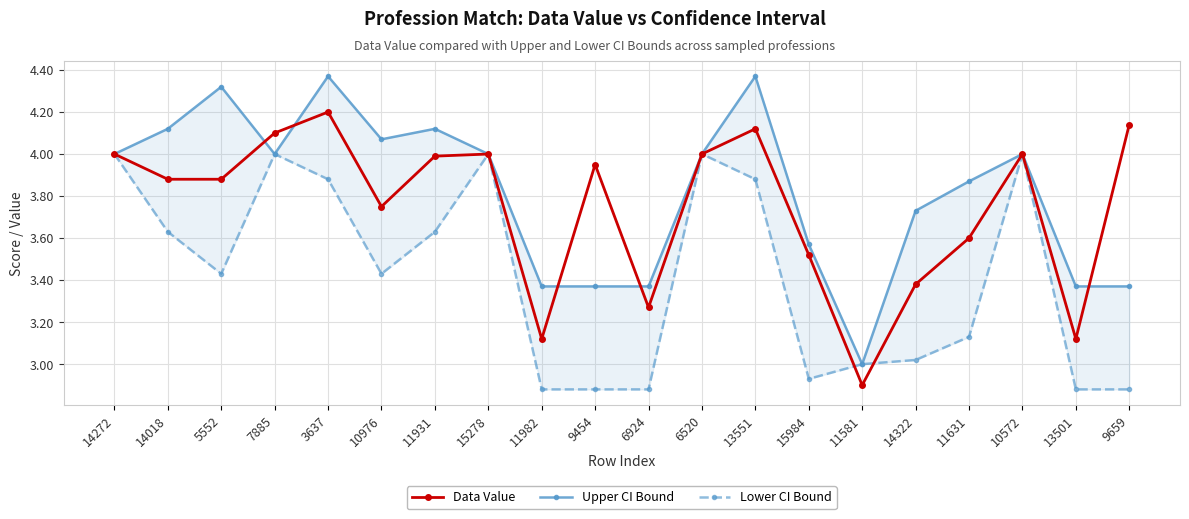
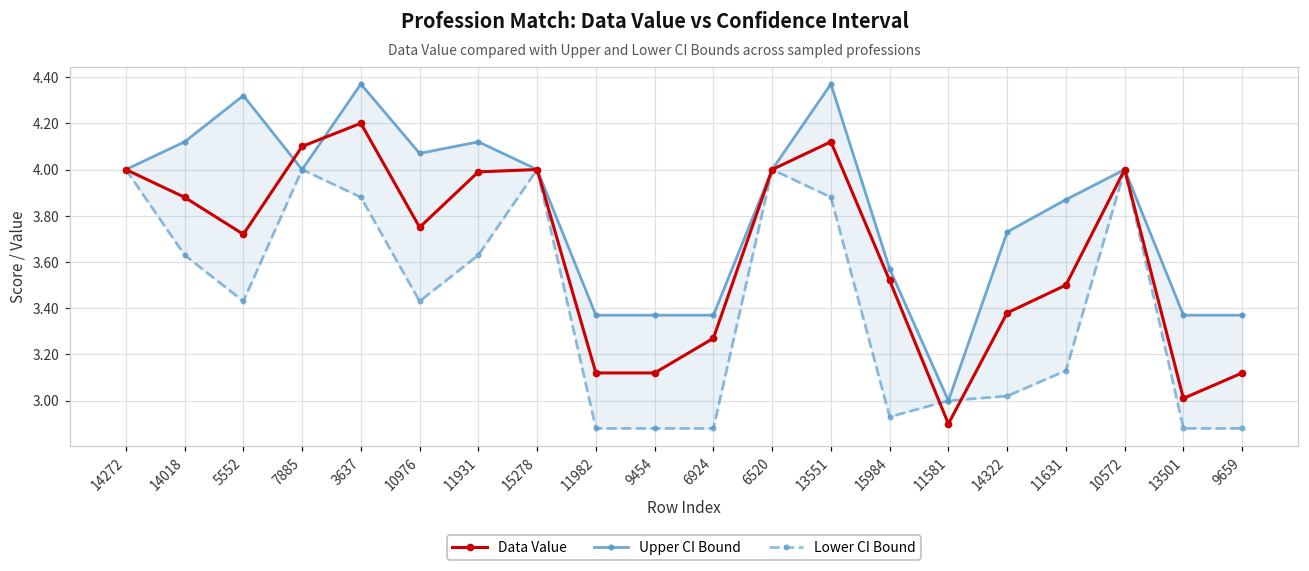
Data Value, 5552: 3.88 -> 3.72
Data Value, 9454: 3.95 -> 3.12
Data Value, 11631: 3.6 -> 3.5
Data Value, 13501: 3.12 -> 3.01
Data Value, 9659: 4.14 -> 3.12
